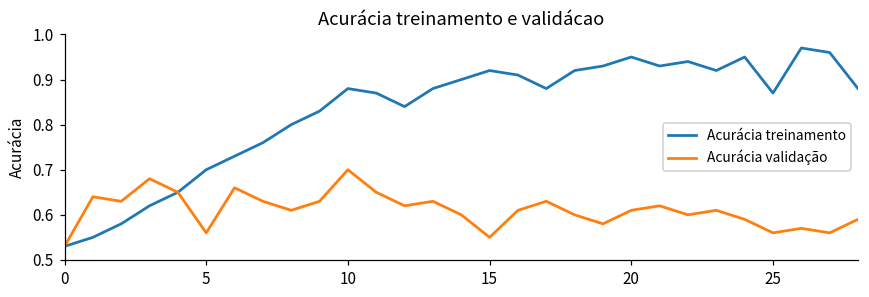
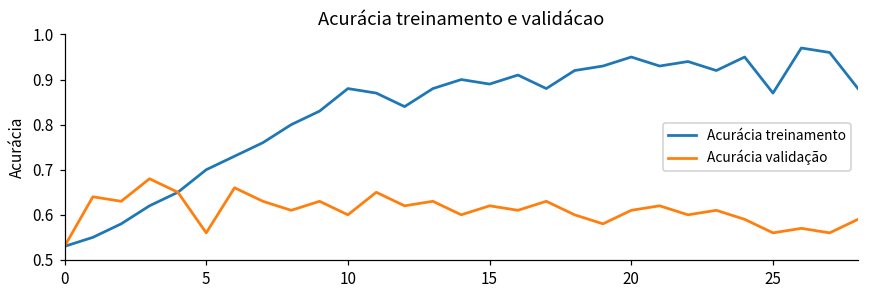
Acurácia validação, 10: 0.7 -> 0.6
Acurácia treinamento, 15: 0.92 -> 0.89
Acurácia validação, 15: 0.55 -> 0.62
